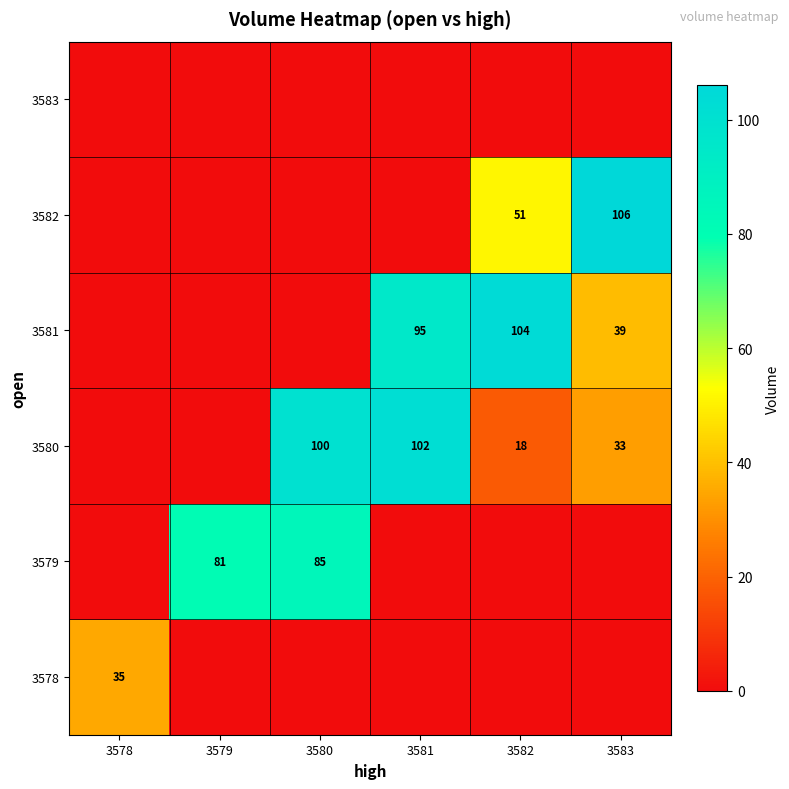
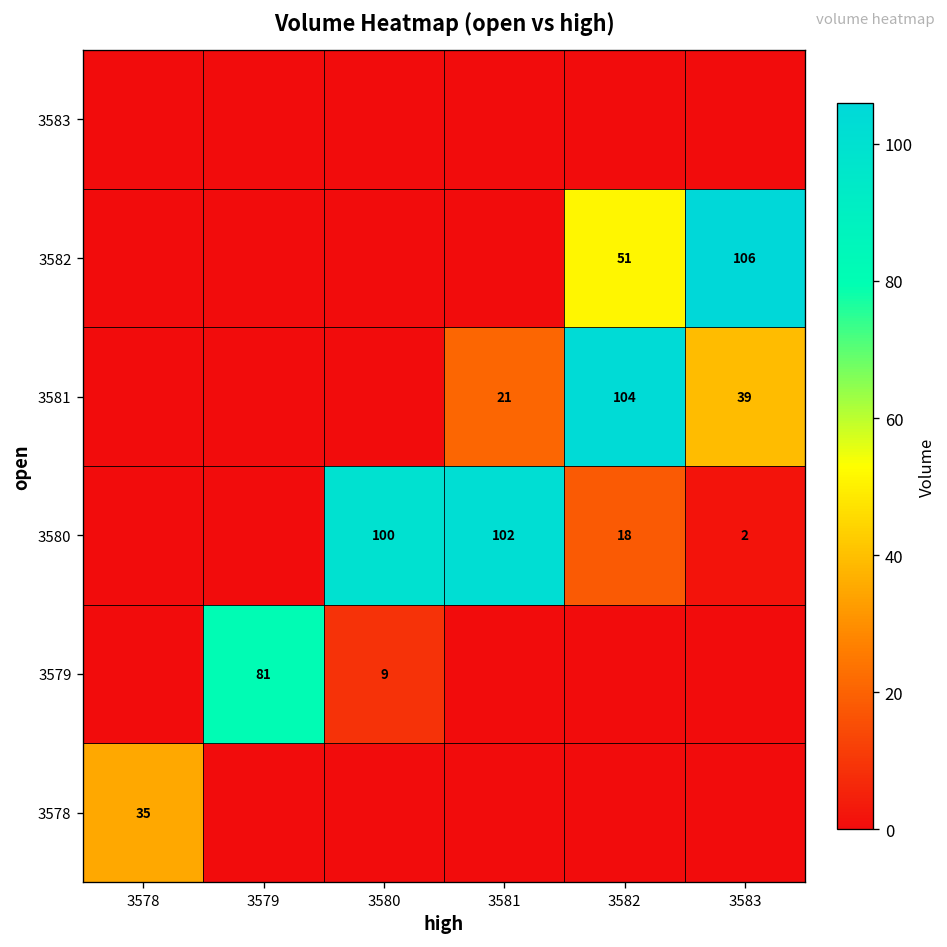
3581, 3581: 95 -> 21
3580, 3583: 33 -> 2
3579, 3580: 85 -> 9
